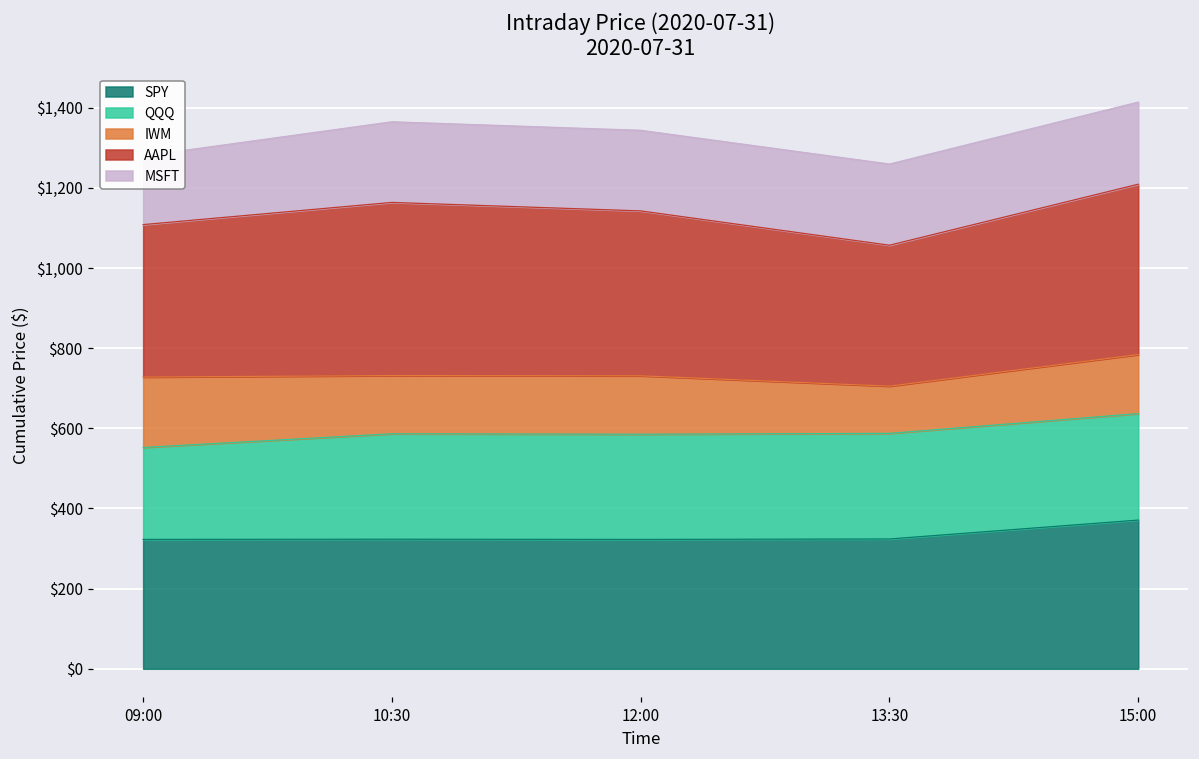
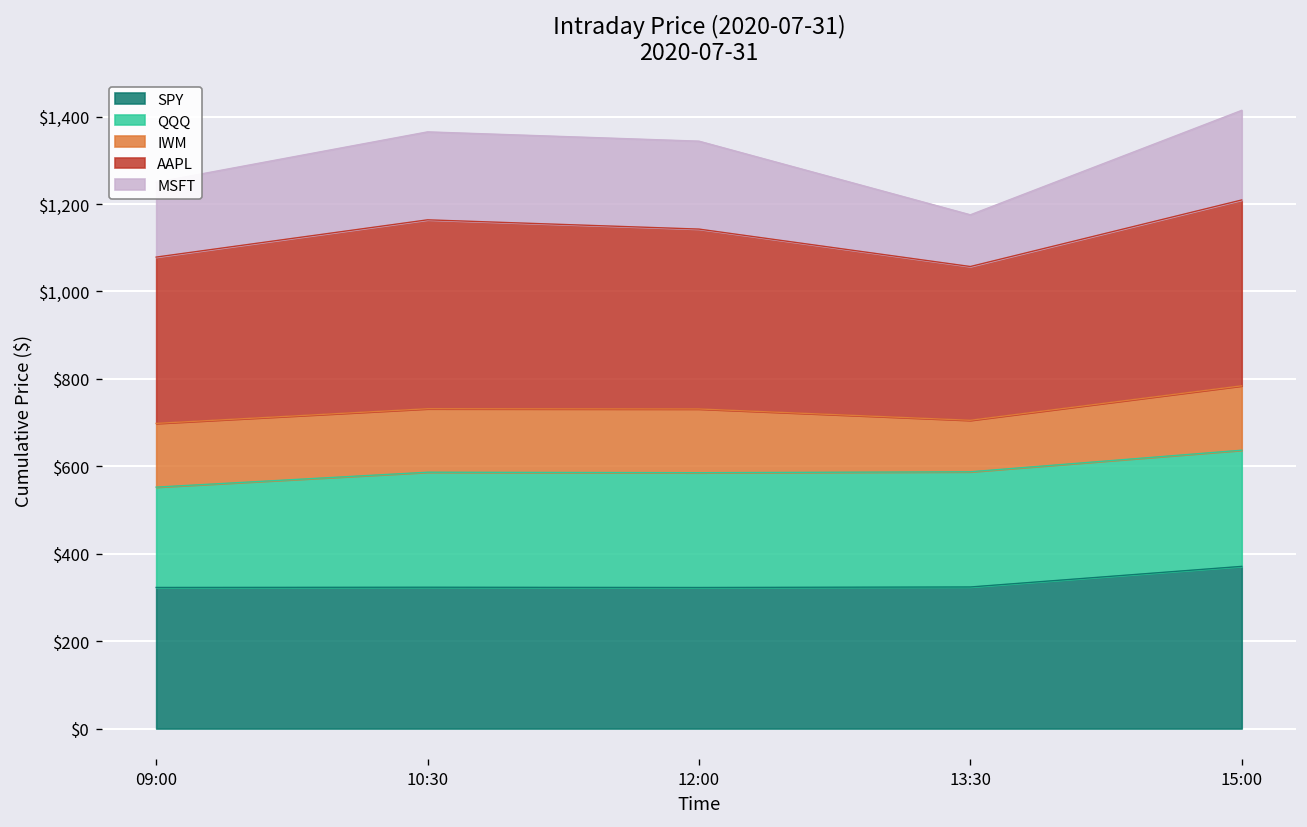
IWM, 09:00: $180 -> $150
MSFT, 13:30: $200 -> $120
